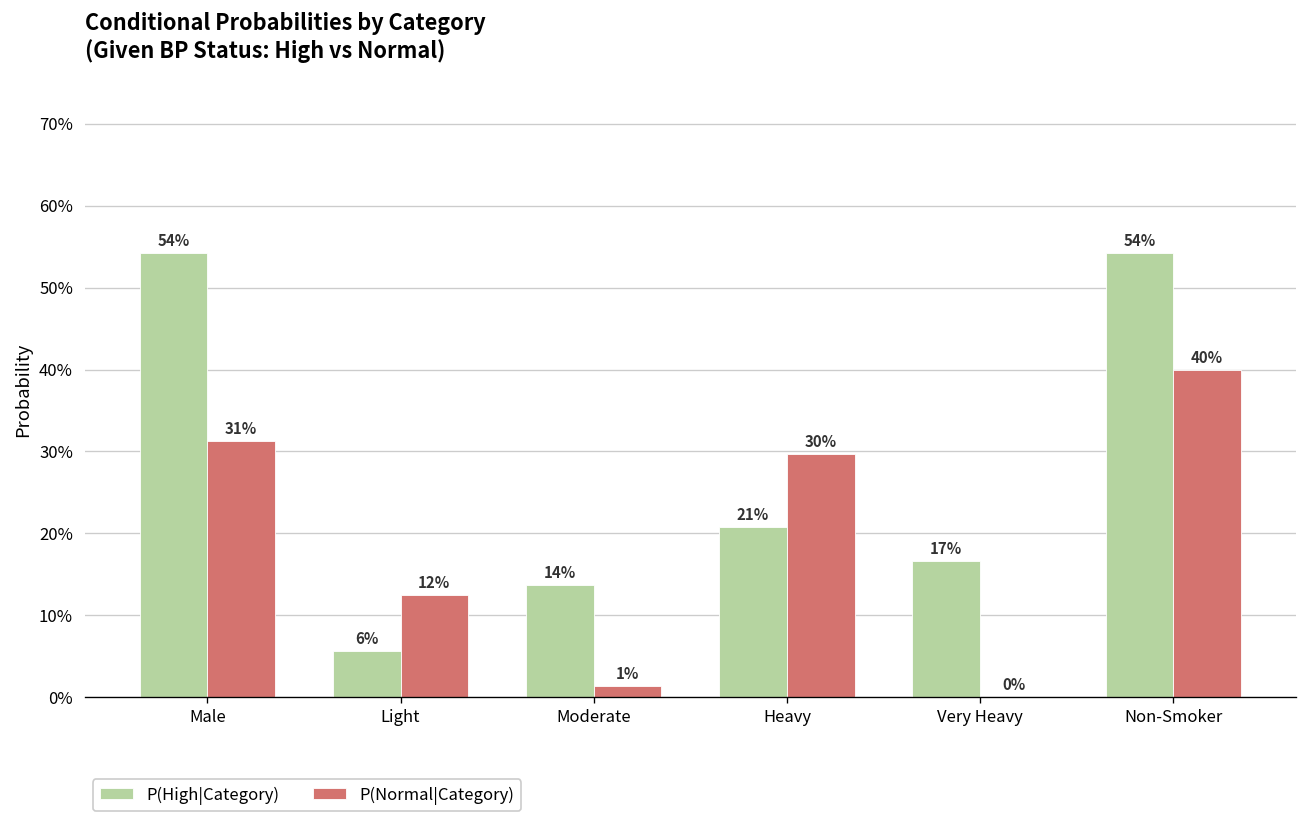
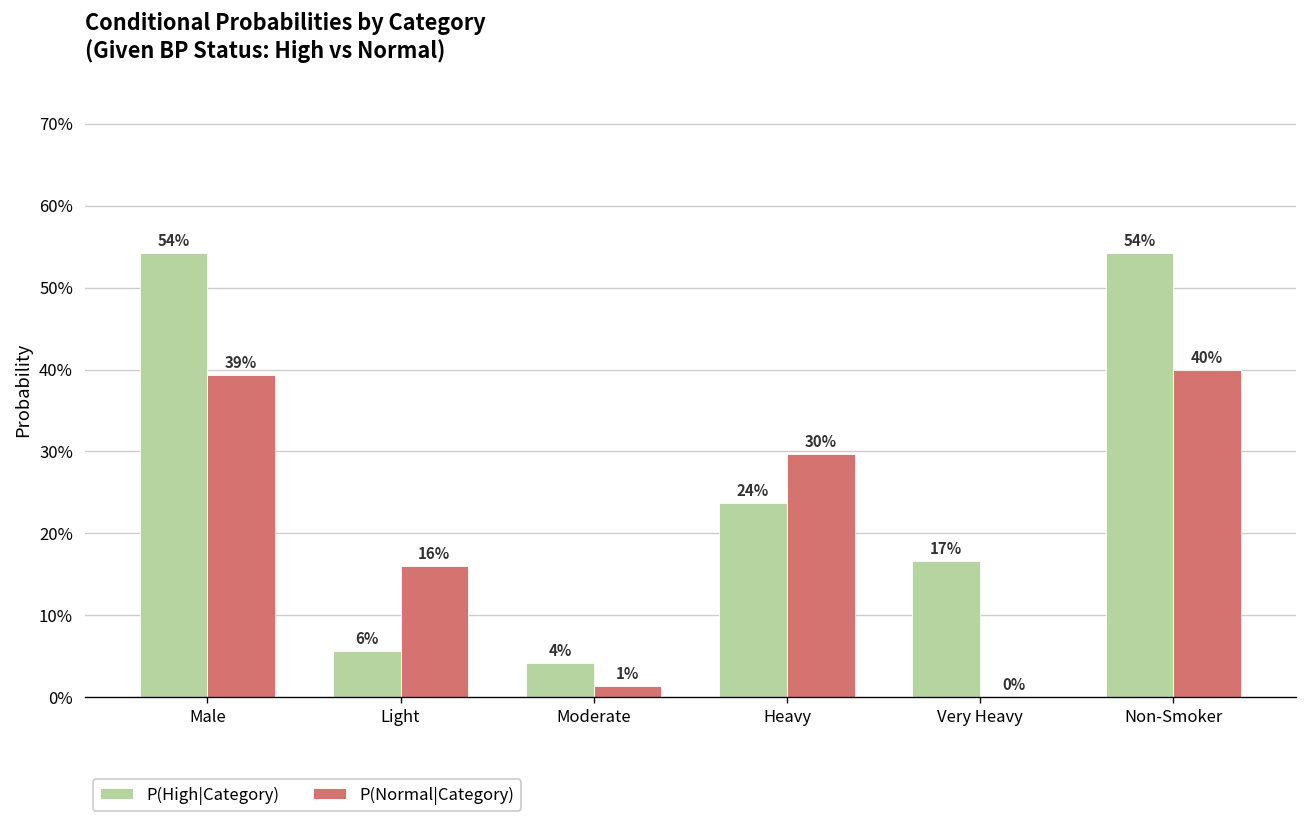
P(Normal|Category), Male: 31% -> 39%
P(Normal|Category), Light: 12% -> 16%
P(High|Category), Moderate: 14% -> 4%
P(High|Category), Heavy: 21% -> 24%
